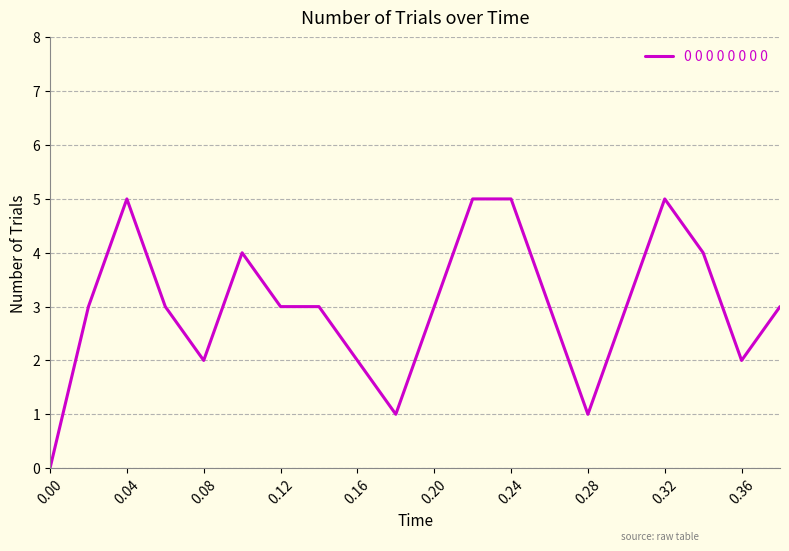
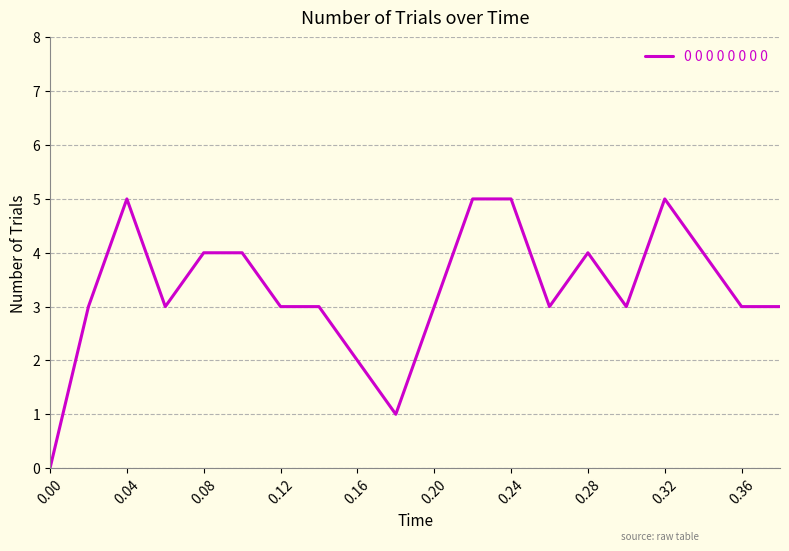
0.08: 2 -> 4
0.28: 1 -> 4
0.36: 2 -> 3
